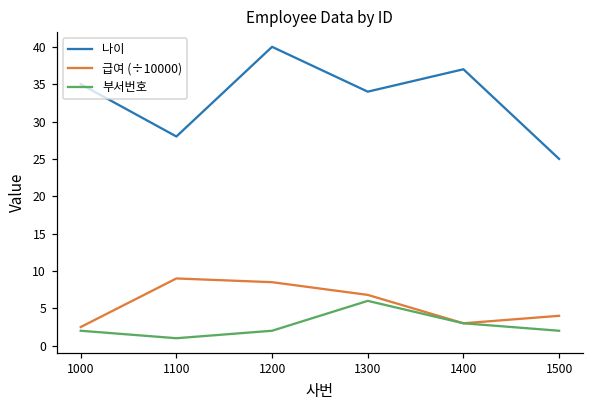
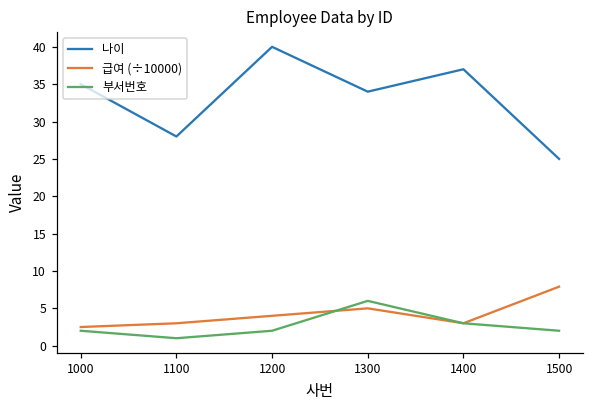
급여 (÷10000), 1100: 9 -> 3
급여 (÷10000), 1200: 9 -> 4
급여 (÷10000), 1300: 7 -> 5
급여 (÷10000), 1500: 4 -> 8
